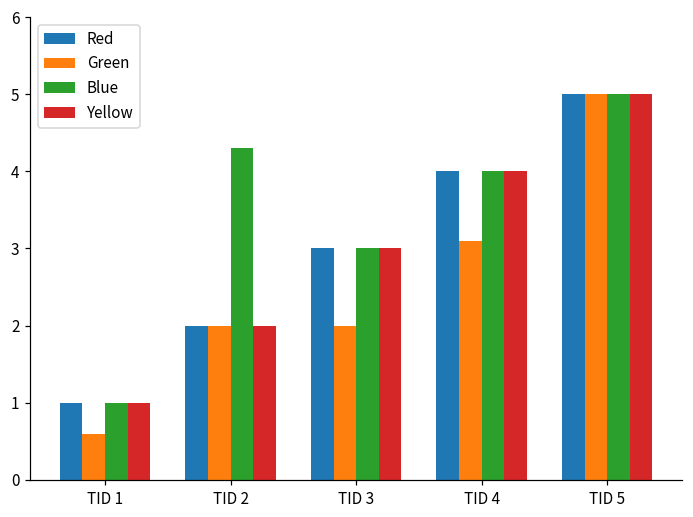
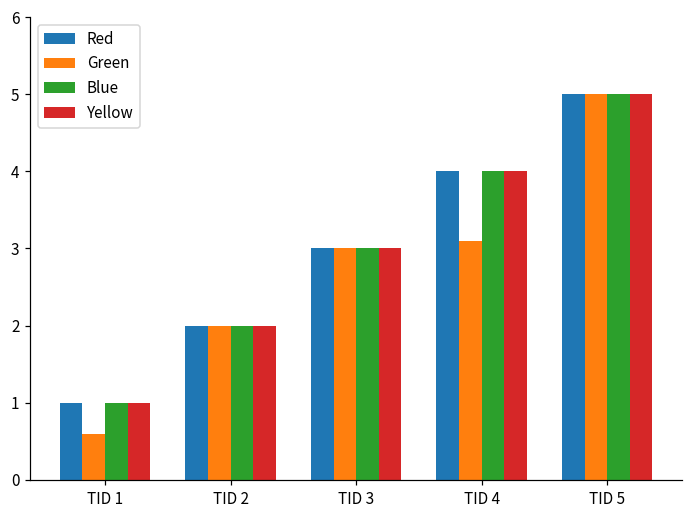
Blue, TID 2: 4.3 -> 2.0
Green, TID 3: 2 -> 3
